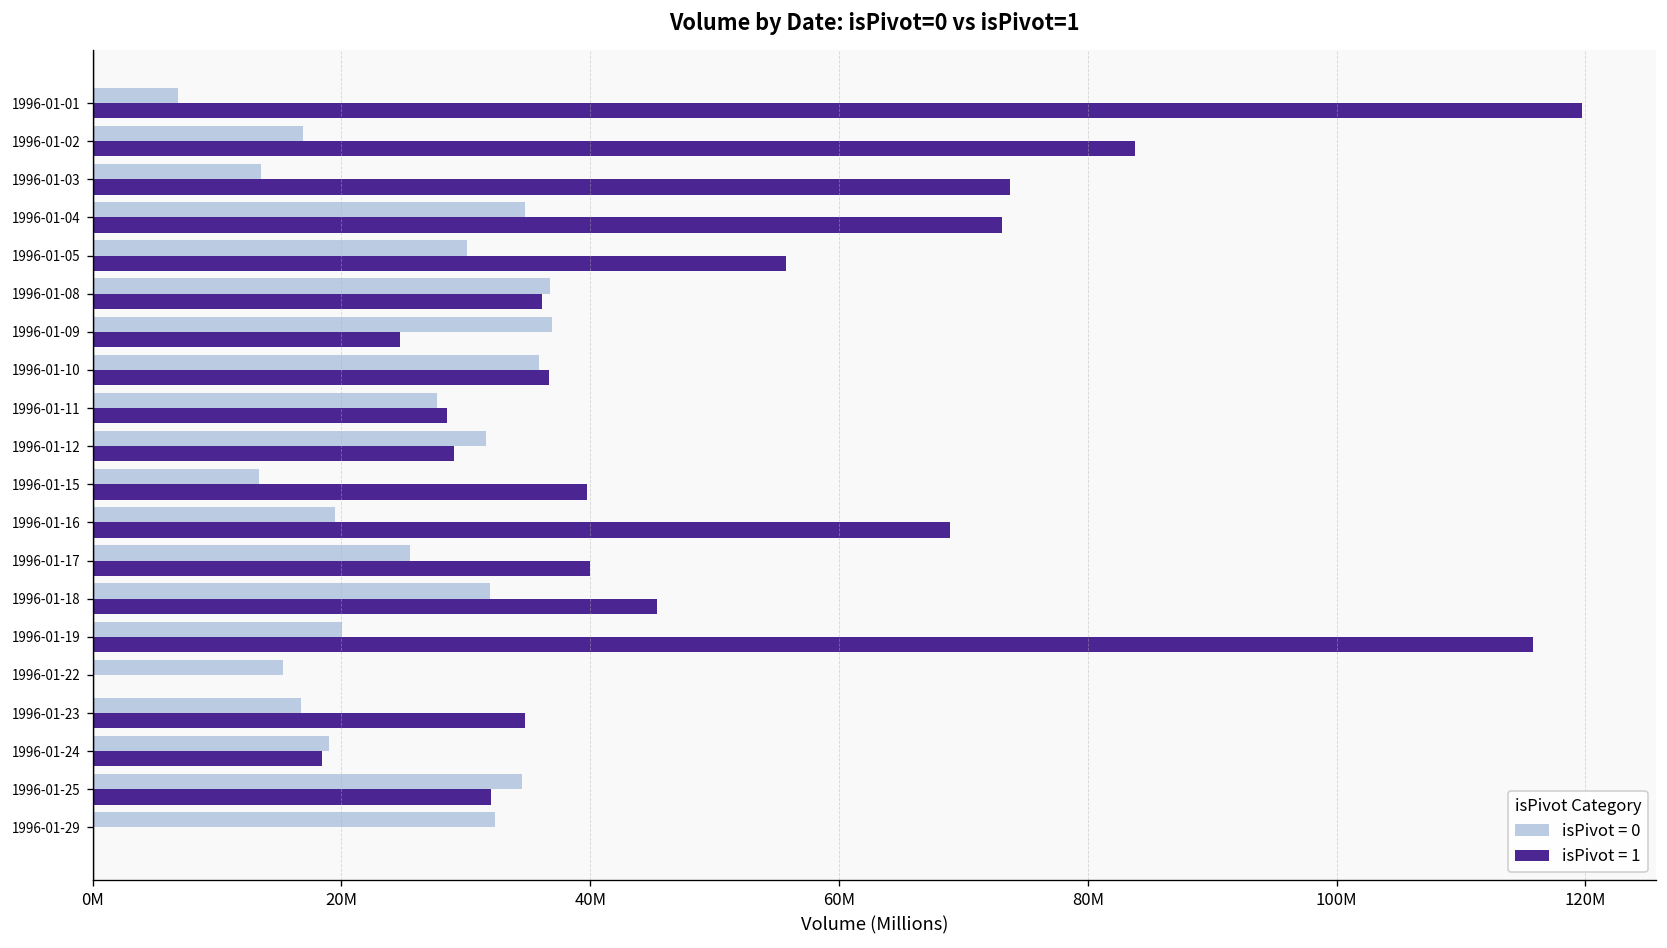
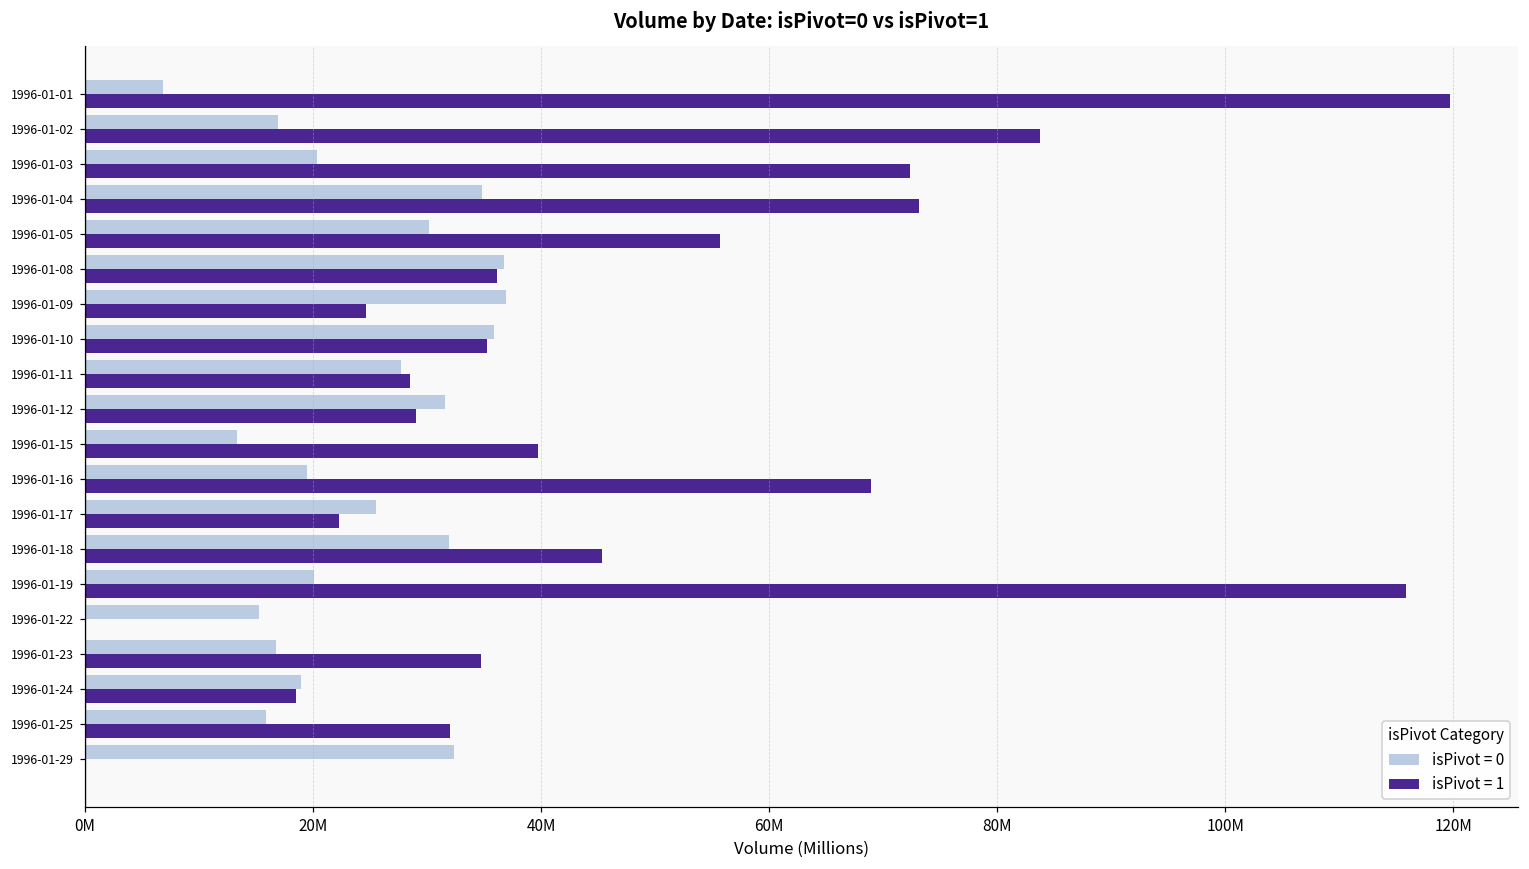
isPivot = 0, 1996-01-03: 13500000 -> 20400000
isPivot = 1, 1996-01-03: 73800000 -> 72400000
isPivot = 1, 1996-01-10: 36700000 -> 35200000
isPivot = 1, 1996-01-17: 40000000 -> 22300000
isPivot = 0, 1996-01-25: 34500000 -> 15900000
